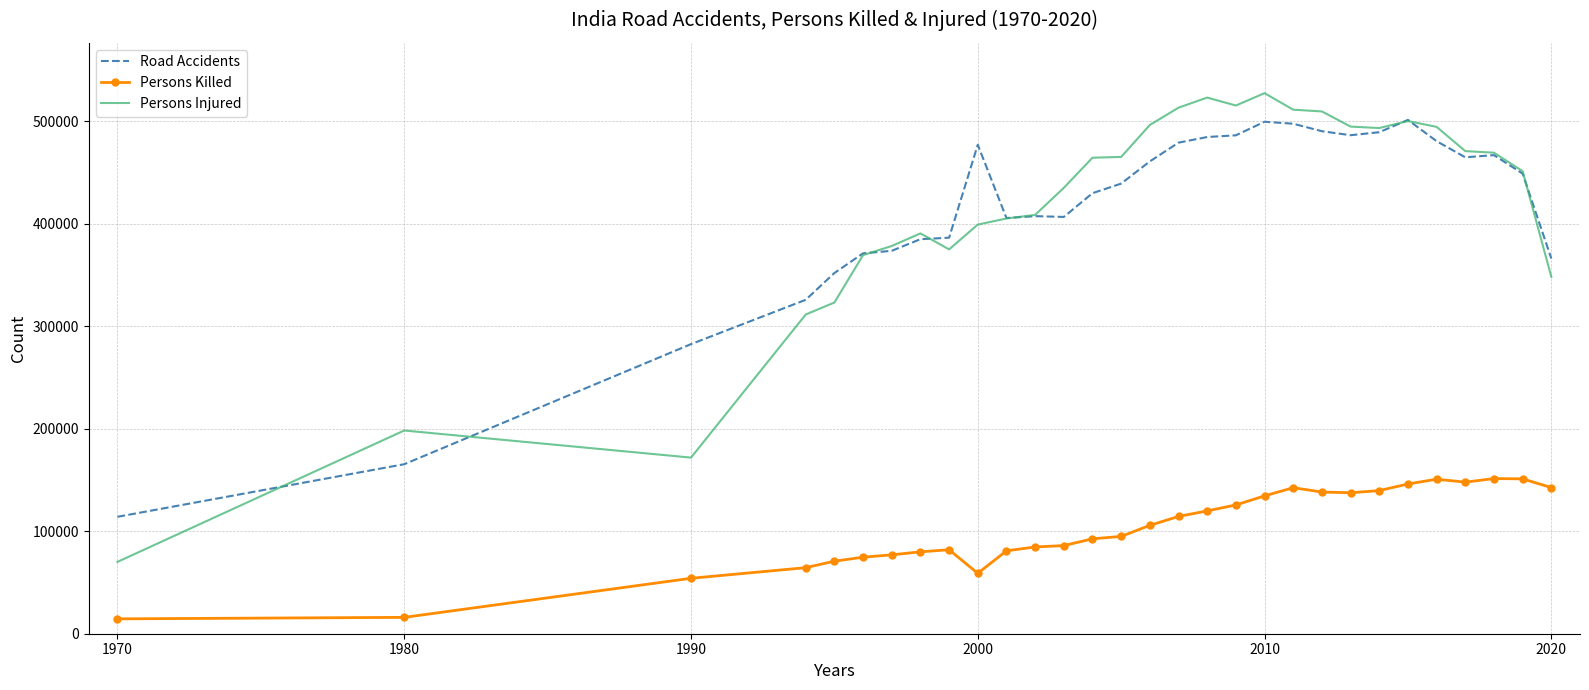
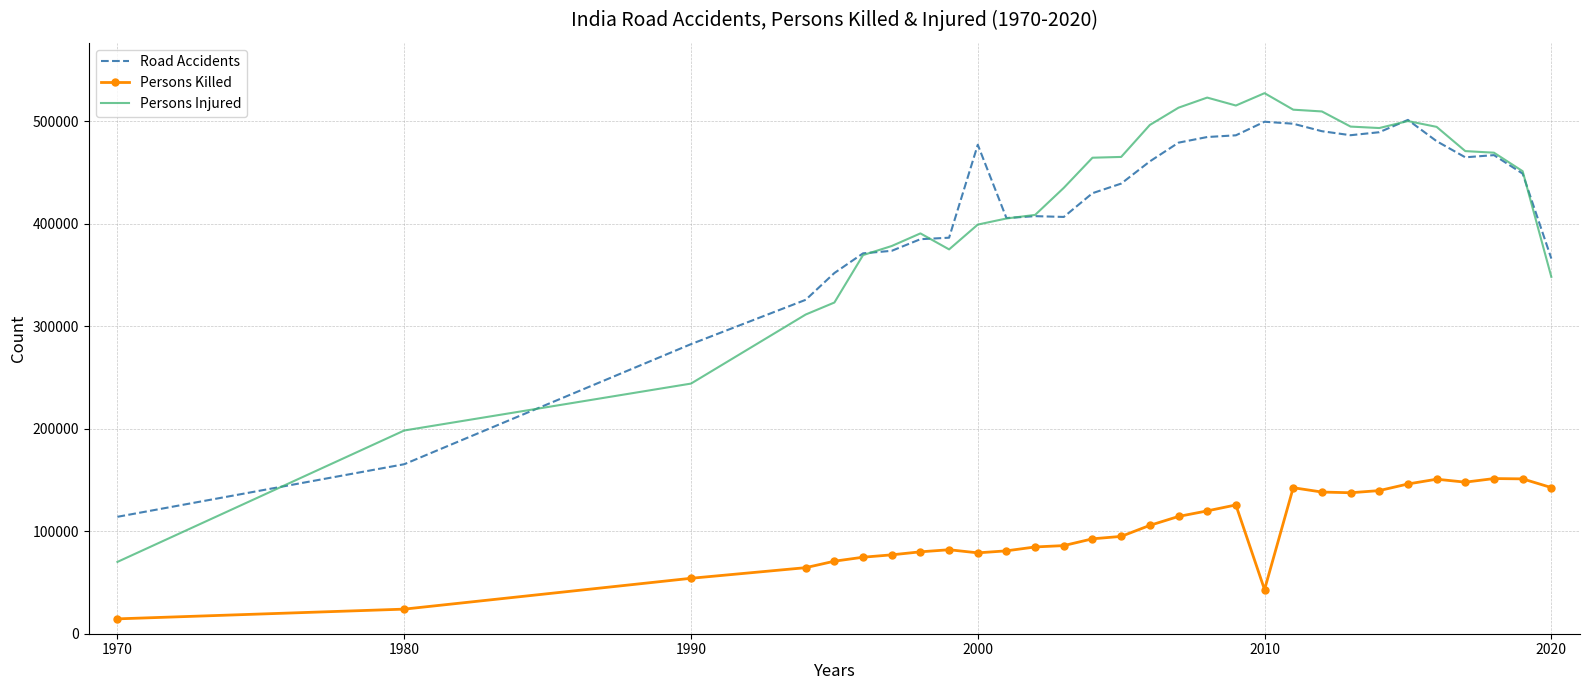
Persons Killed, 1980: 16000 -> 24000
Persons Injured, 1990: 172000 -> 244000
Persons Killed, 2000: 59000 -> 79000
Persons Killed, 2010: 135000 -> 43000
